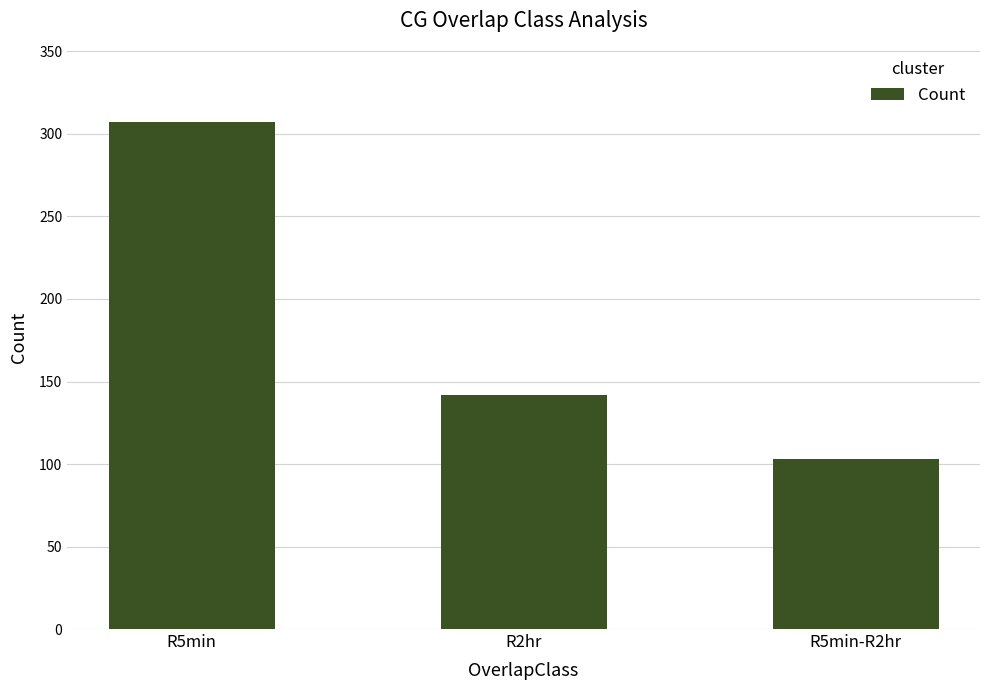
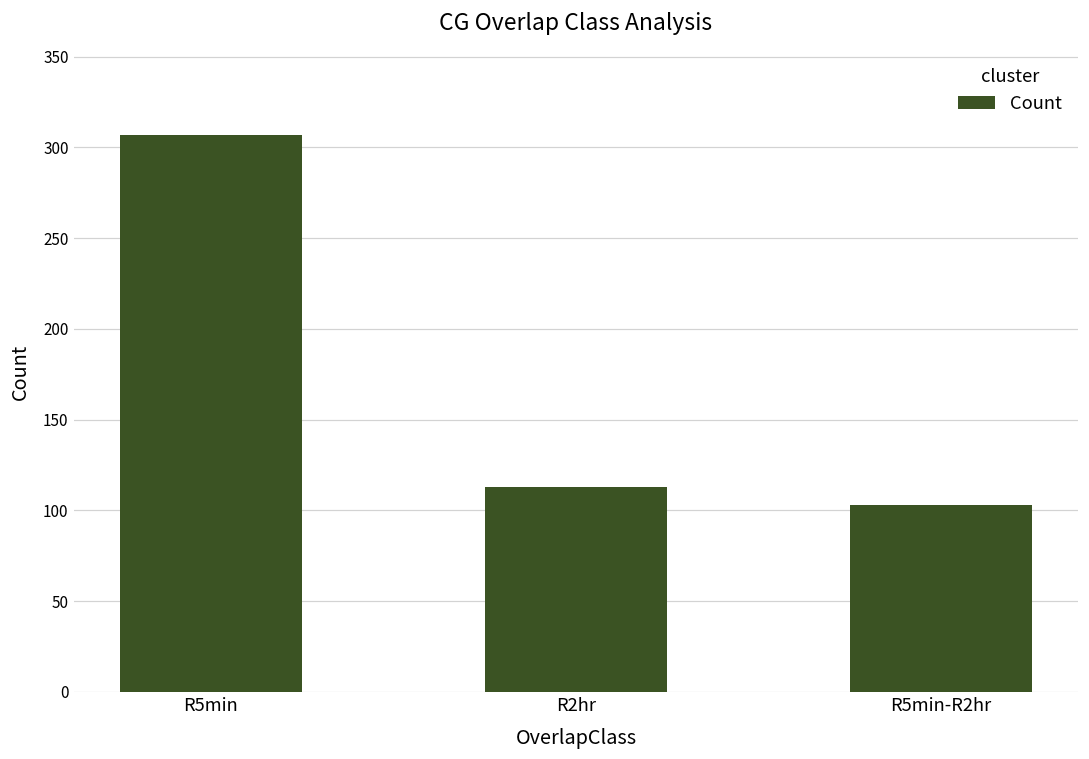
R2hr: 142 -> 113
